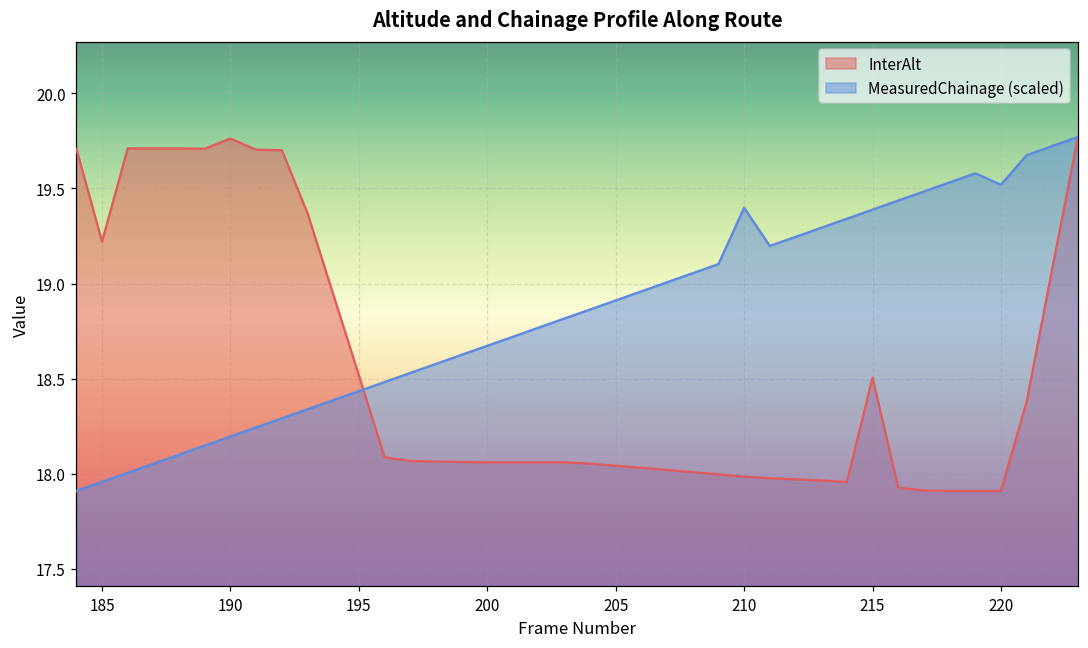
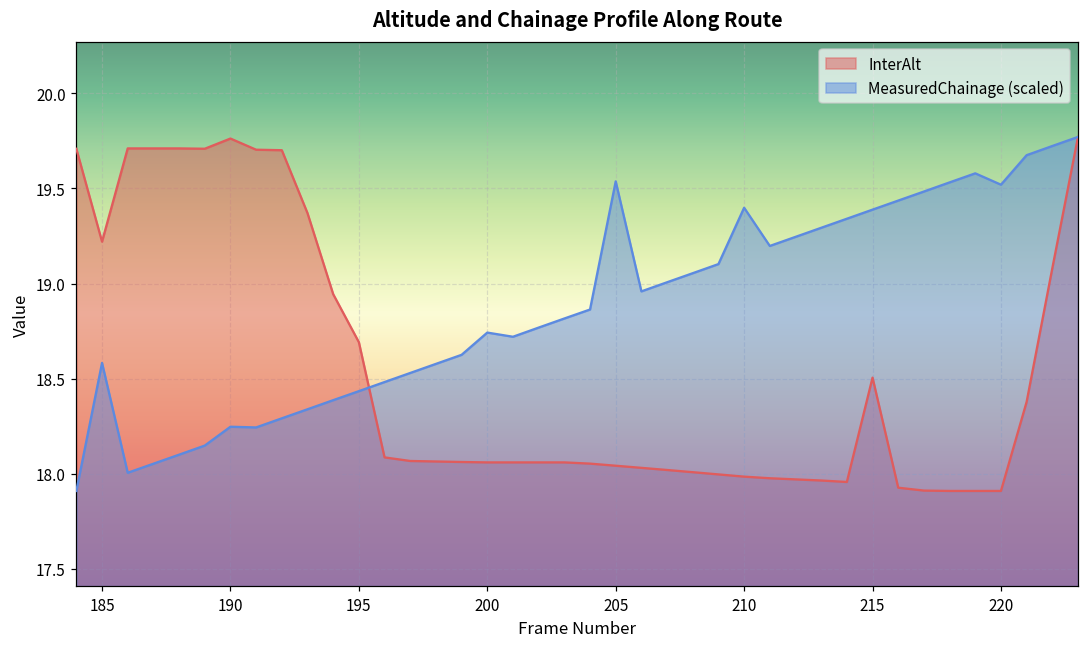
MeasuredChainage (scaled), 185: 17.96 -> 18.58
MeasuredChainage (scaled), 190: 18.20 -> 18.25
InterAlt, 195: 18.52 -> 18.69
MeasuredChainage (scaled), 200: 18.67 -> 18.74
MeasuredChainage (scaled), 205: 18.91 -> 19.54
